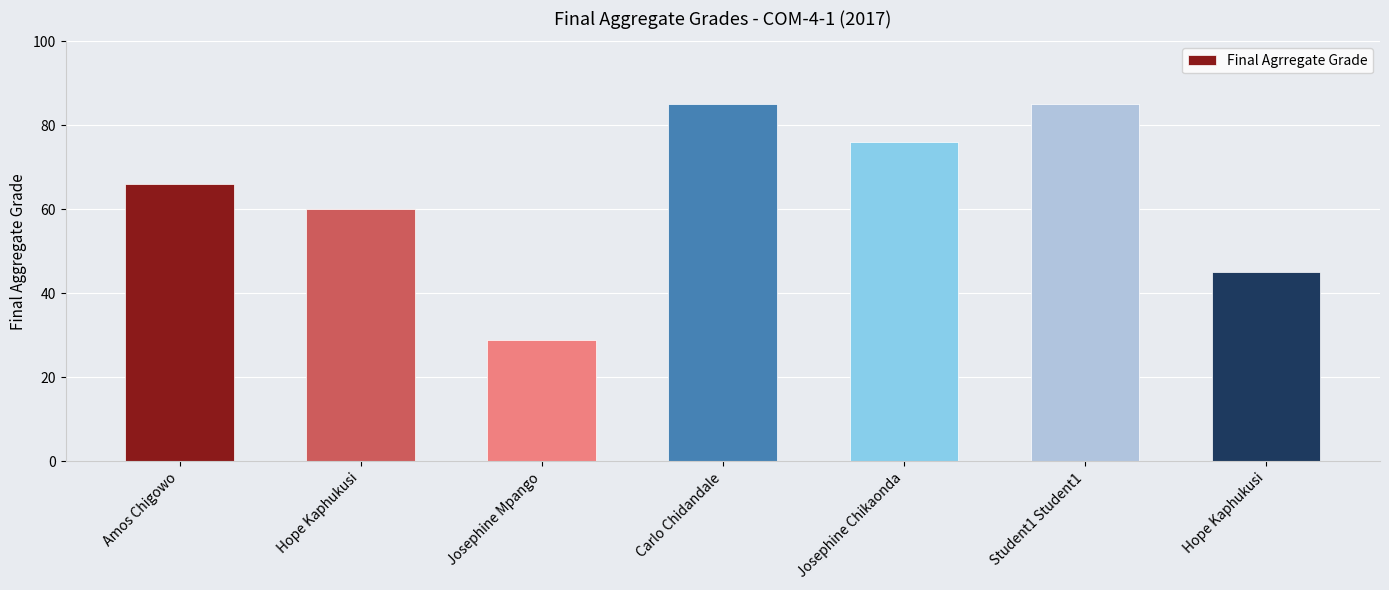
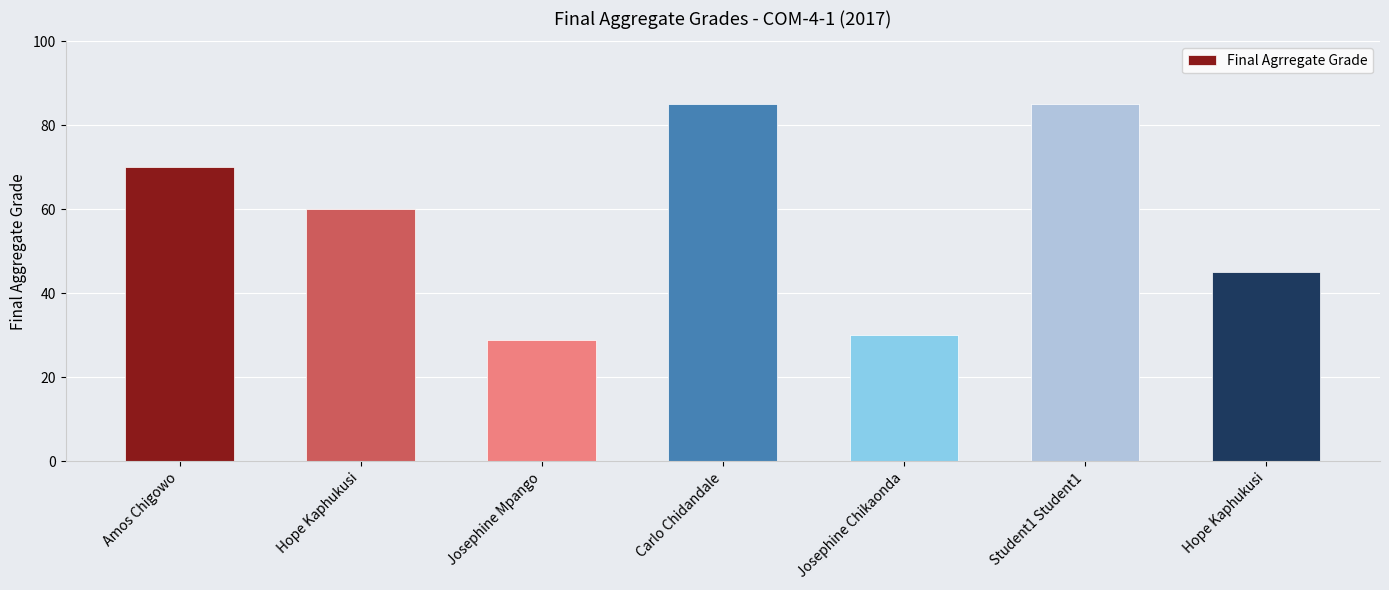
Amos Chigowo: 66 -> 70
Josephine Chikaonda: 76 -> 30
